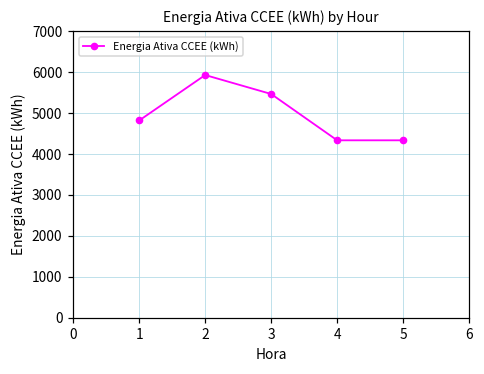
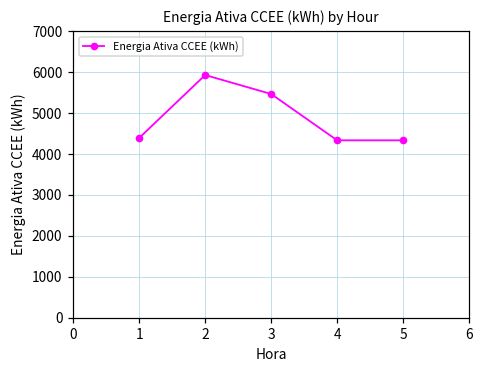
1: 4800 -> 4400
